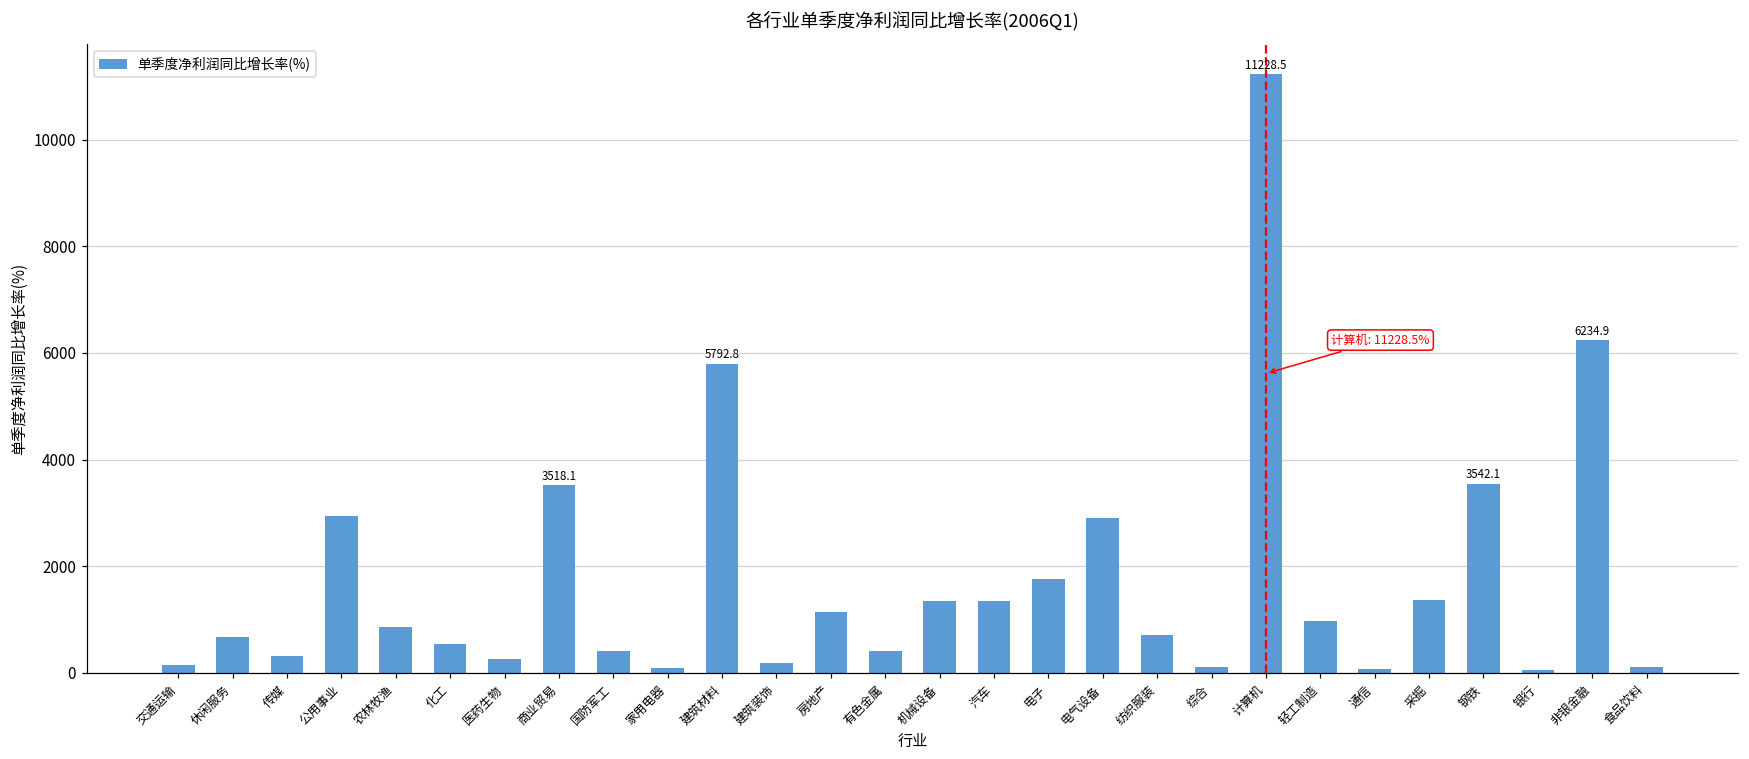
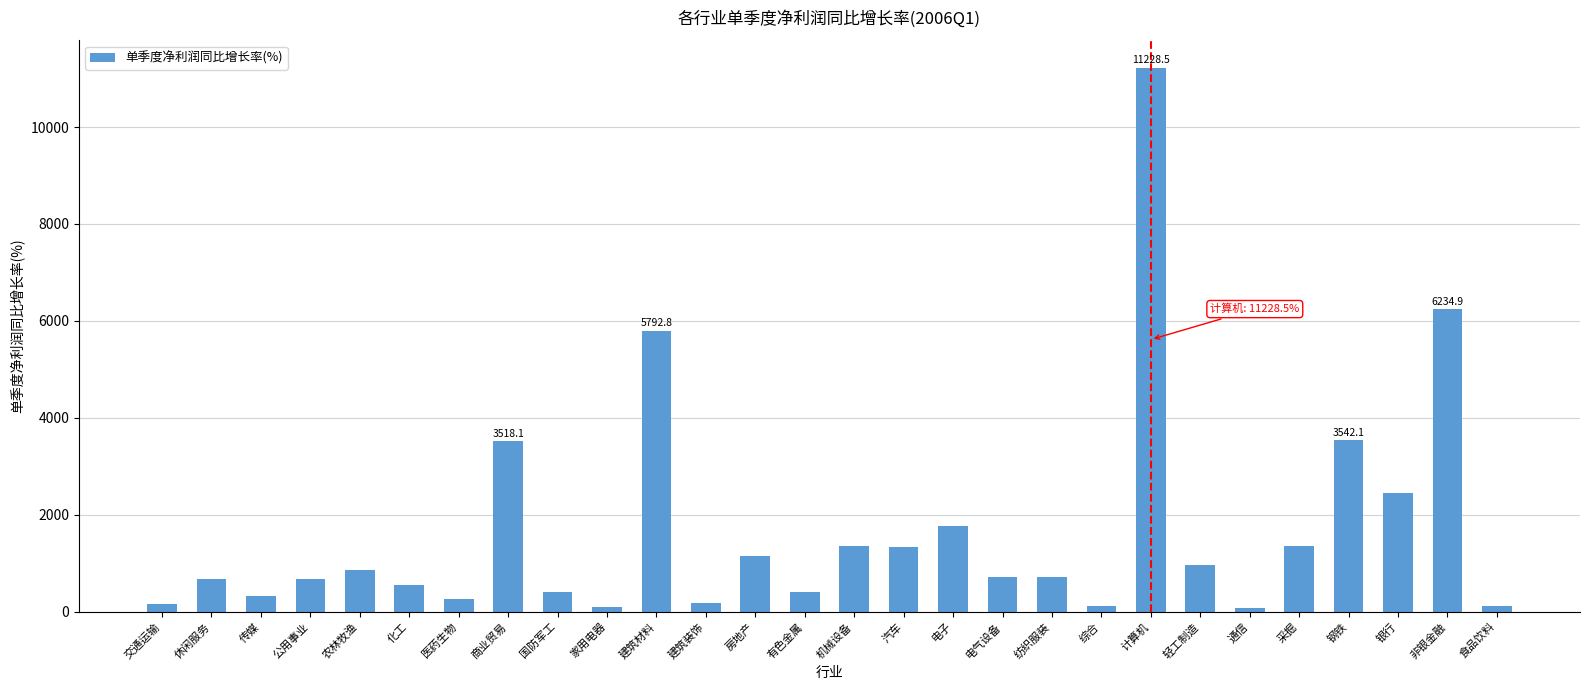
公用事业: 2900 -> 700
电气设备: 2900 -> 700
银行: 100 -> 2400
